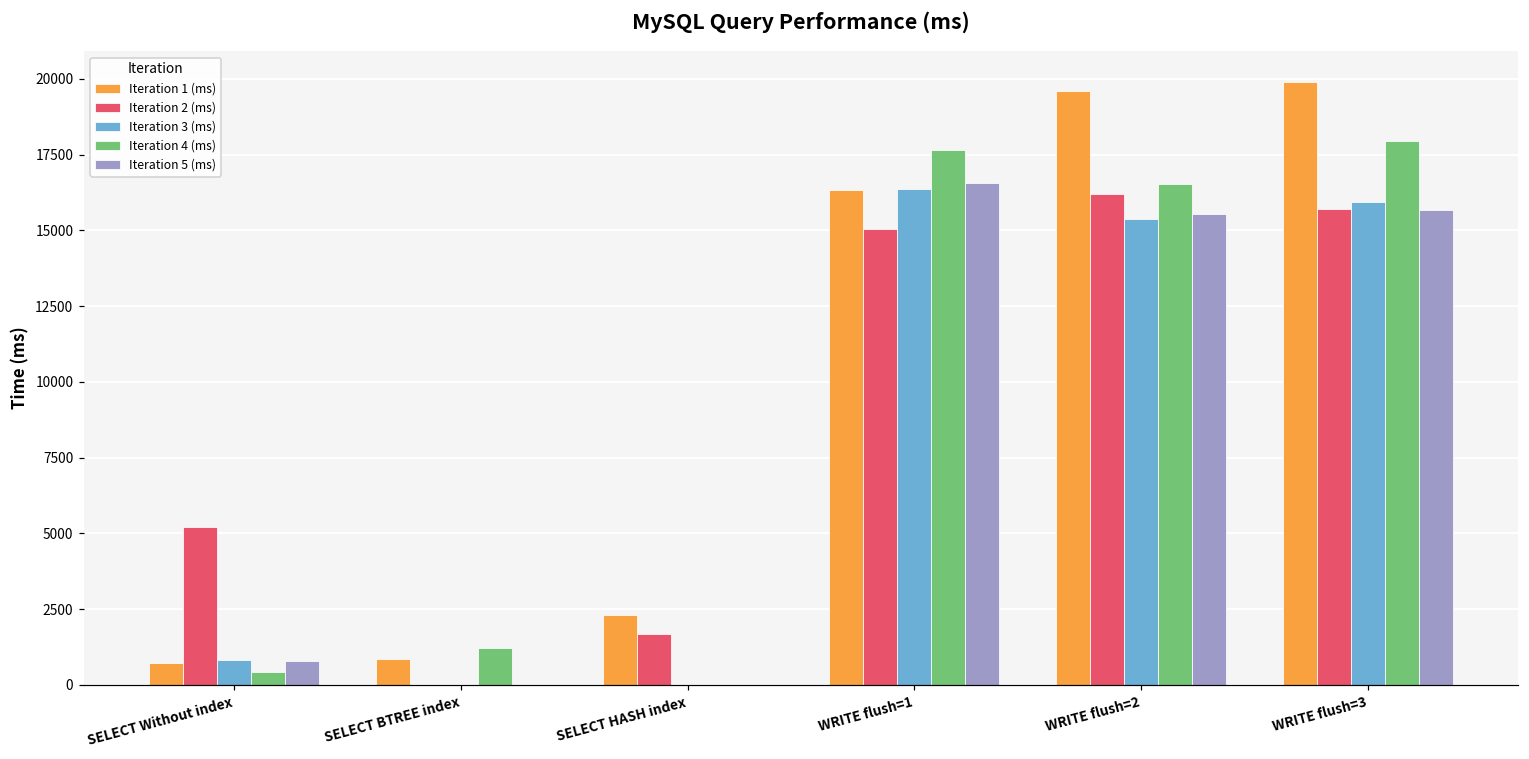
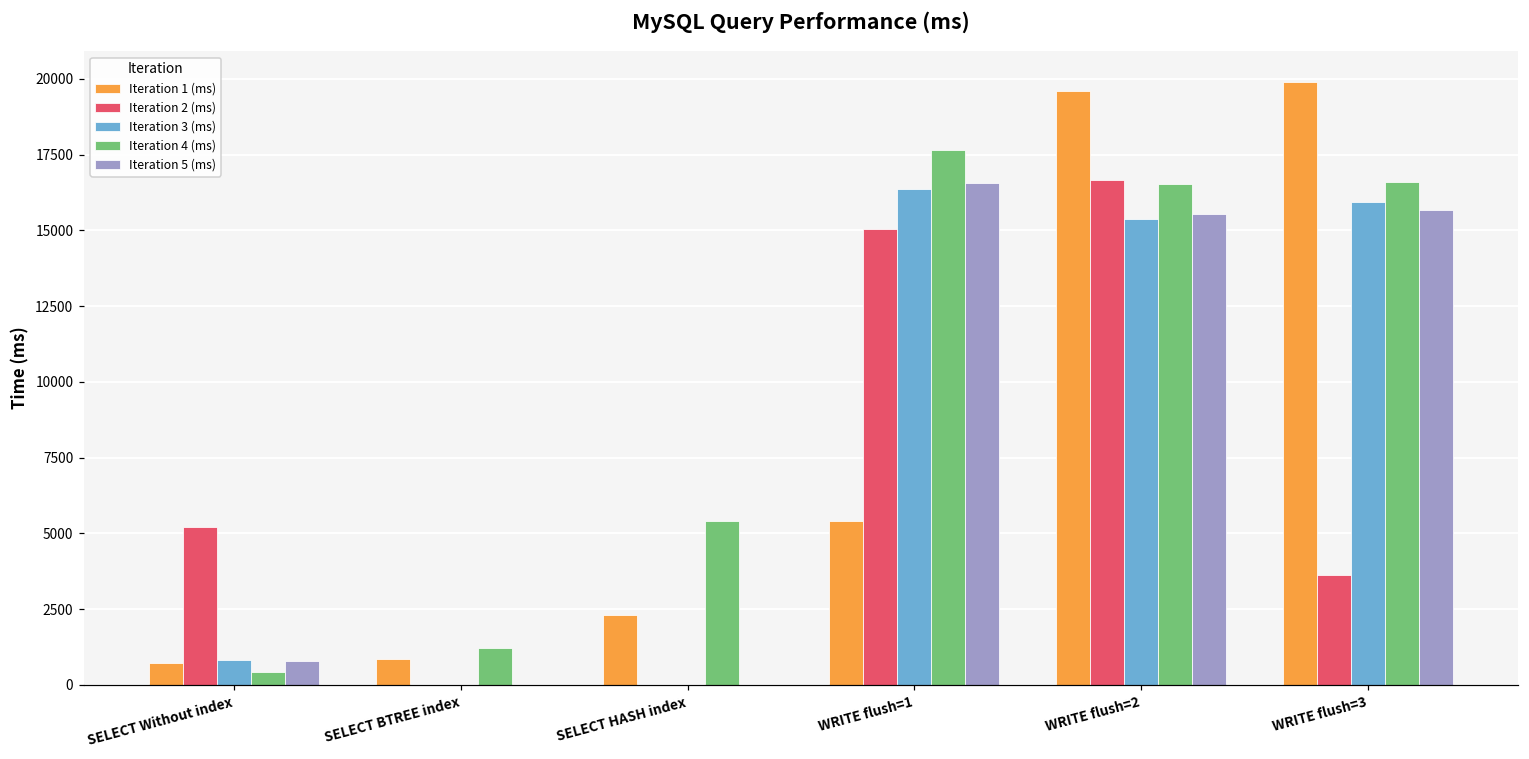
Iteration 2 (ms), SELECT HASH index: 1700 -> 0
Iteration 4 (ms), SELECT HASH index: 0 -> 5400
Iteration 1 (ms), WRITE flush=1: 16300 -> 5400
Iteration 2 (ms), WRITE flush=2: 16200 -> 16700
Iteration 2 (ms), WRITE flush=3: 15700 -> 3600
Iteration 4 (ms), WRITE flush=3: 17900 -> 16600
